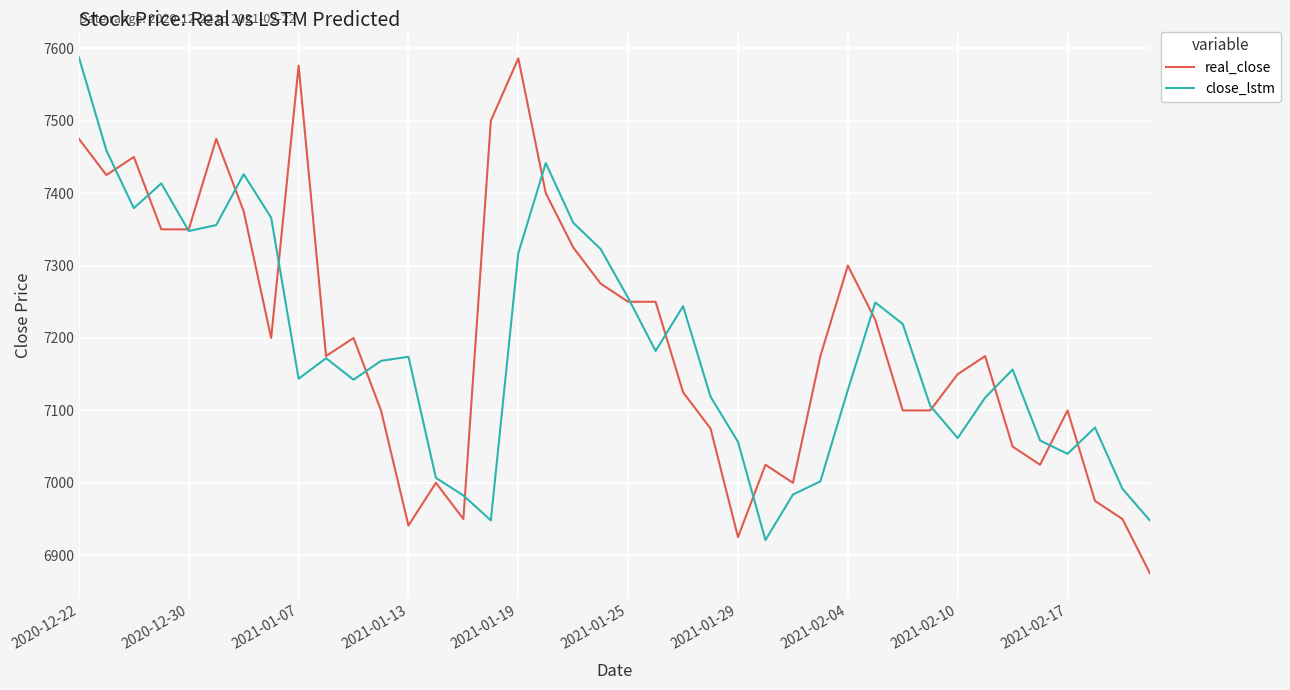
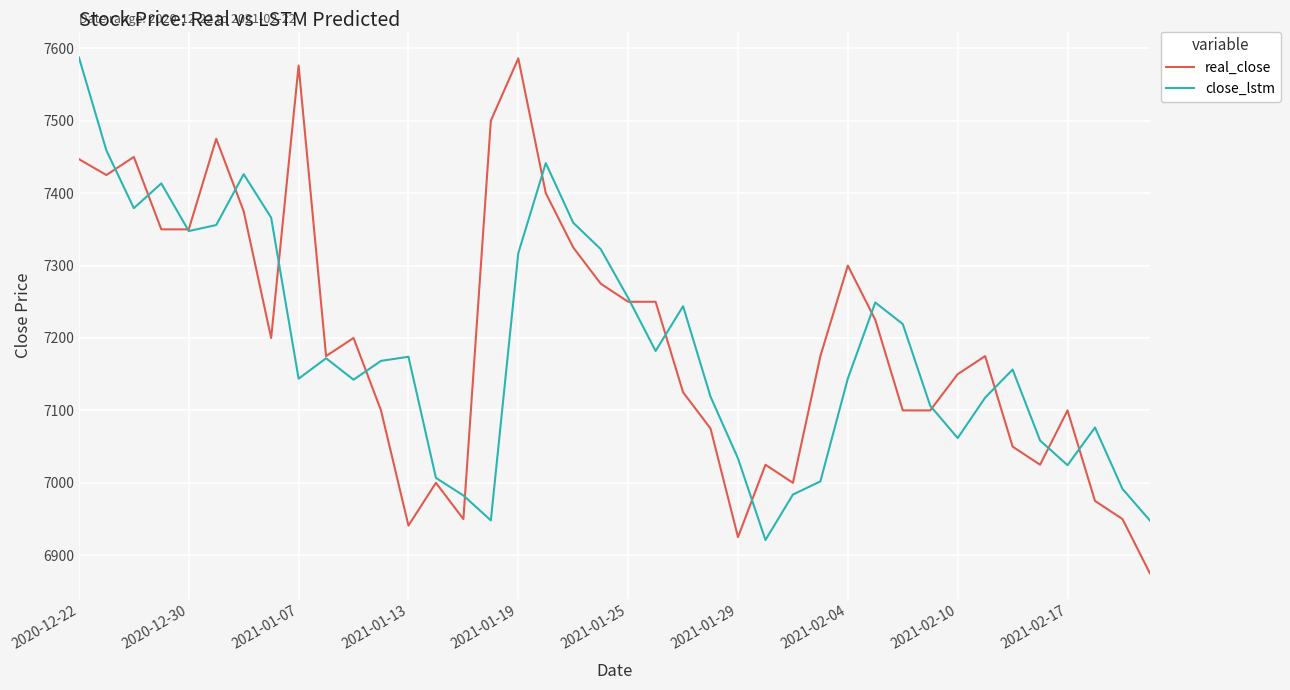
real_close, 2020-12-22: 7480 -> 7450
close_lstm, 2021-01-29: 7060 -> 7030
close_lstm, 2021-02-04: 7130 -> 7140
close_lstm, 2021-02-17: 7040 -> 7020
